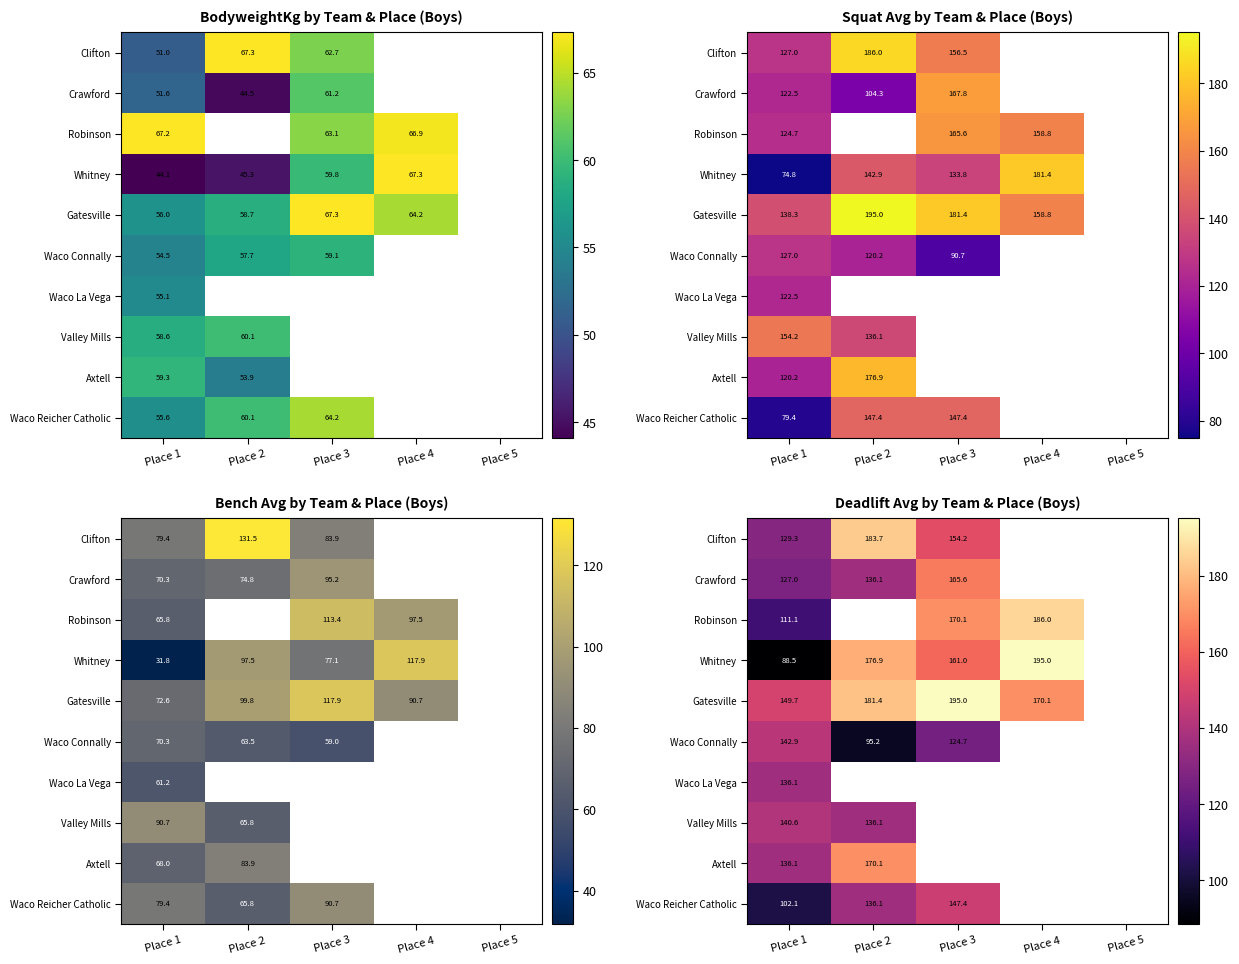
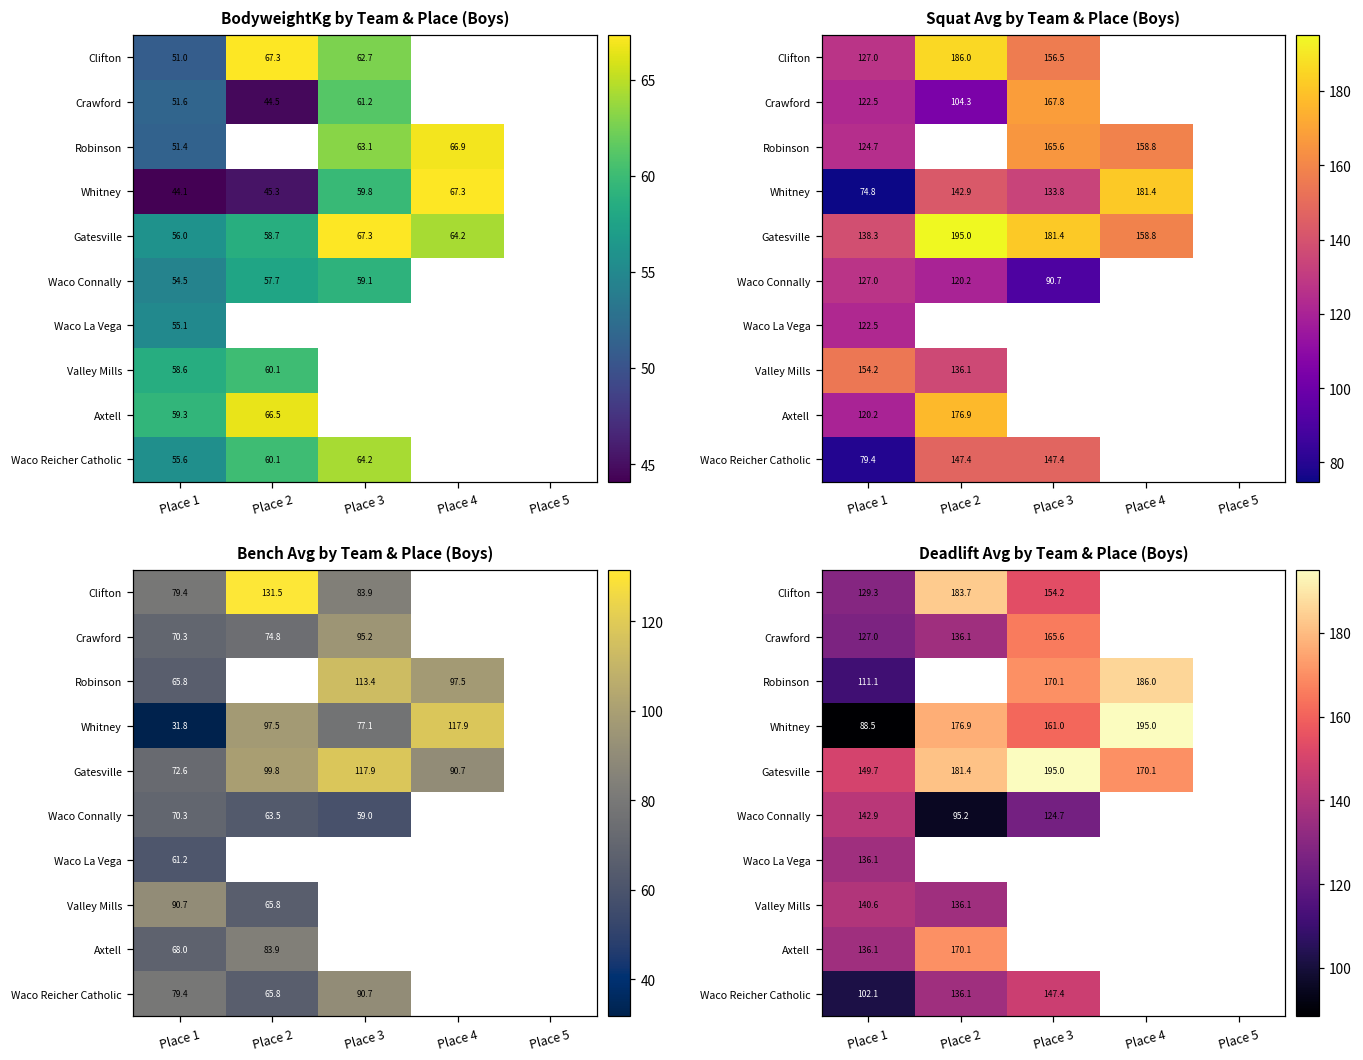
BodyweightKg by Team & Place (Boys), Robinson, Place 1: 67.2 -> 51.4
BodyweightKg by Team & Place (Boys), Axtell, Place 2: 53.9 -> 66.5
